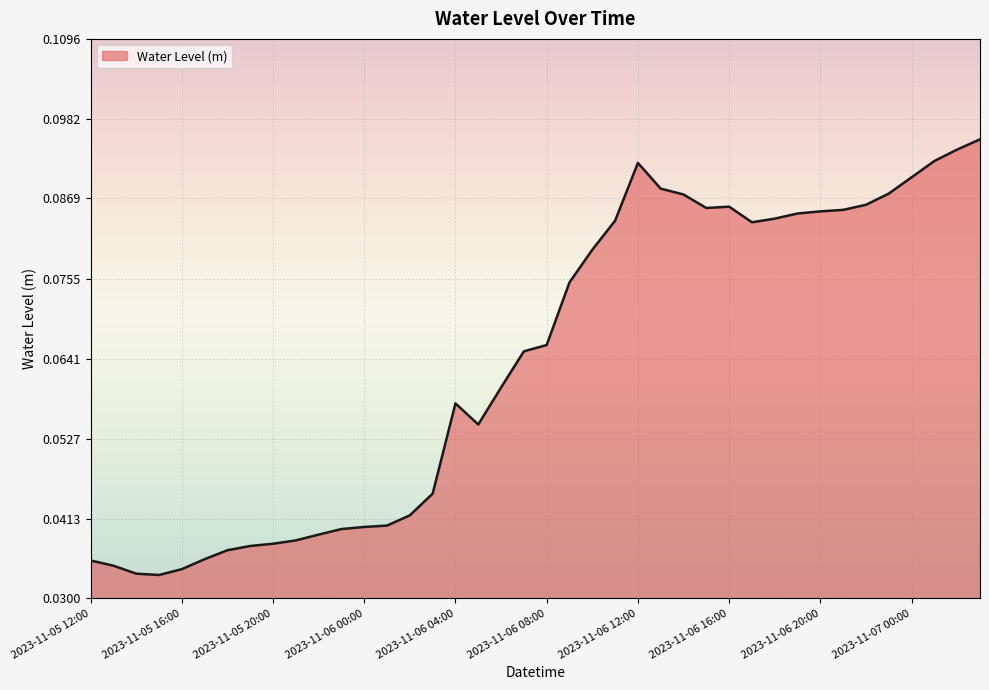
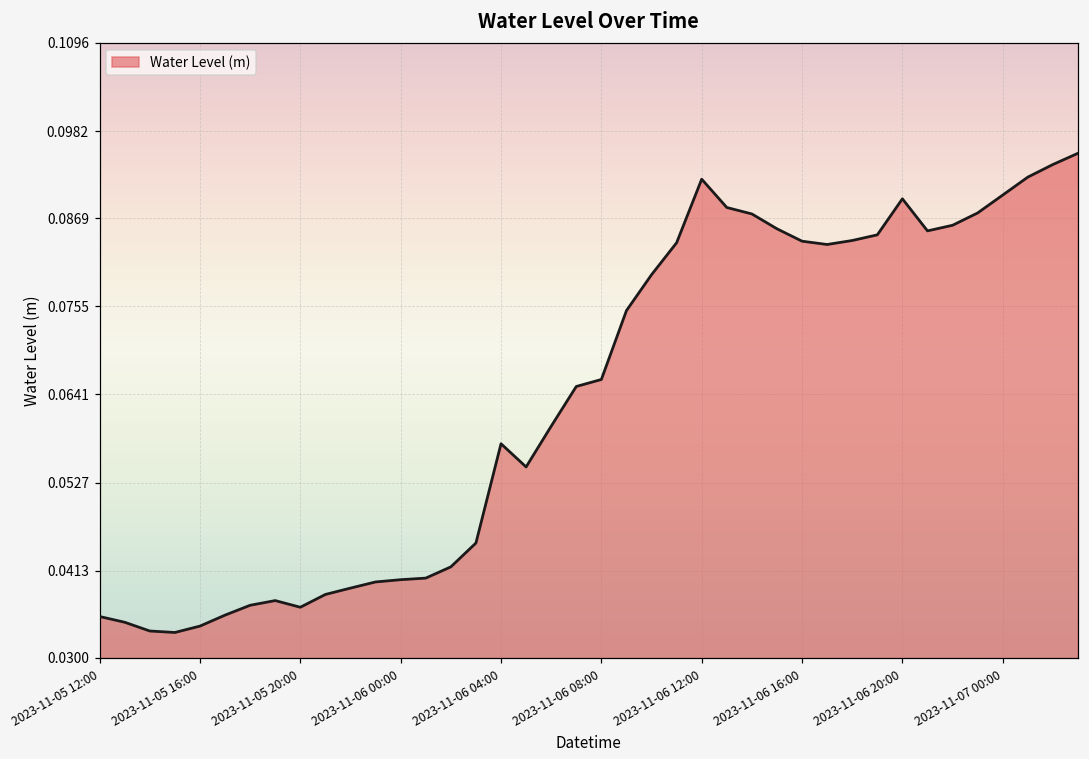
2023-11-05 20:00: 0.038 -> 0.037
2023-11-06 16:00: 0.086 -> 0.084
2023-11-06 20:00: 0.085 -> 0.089
